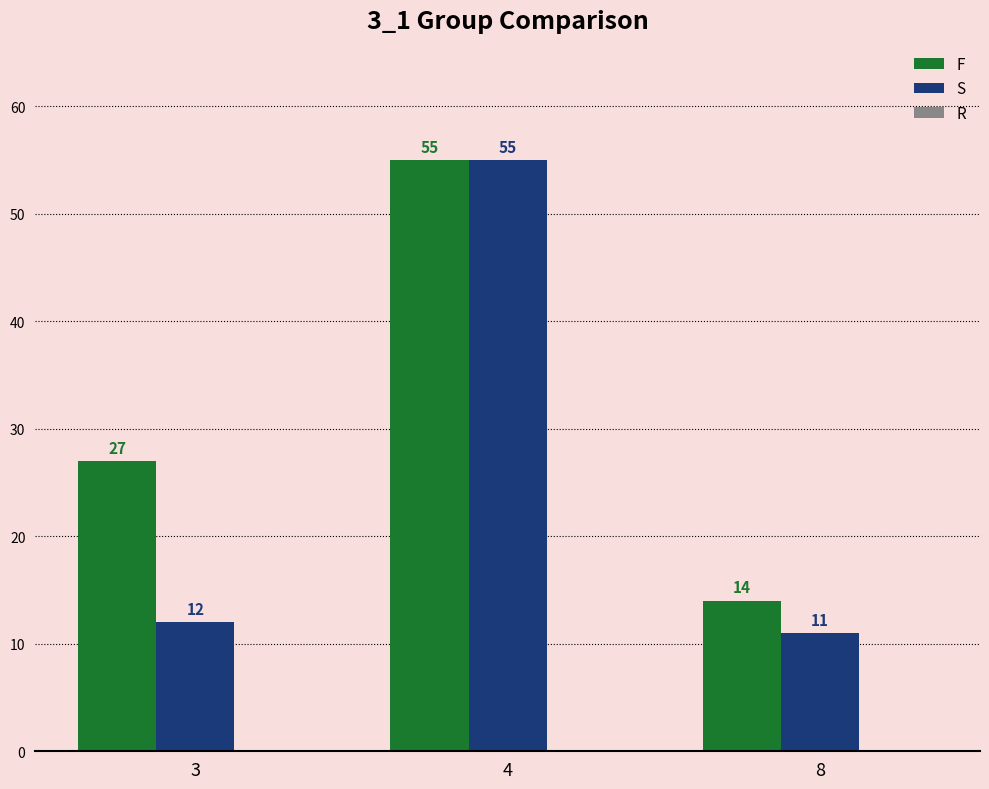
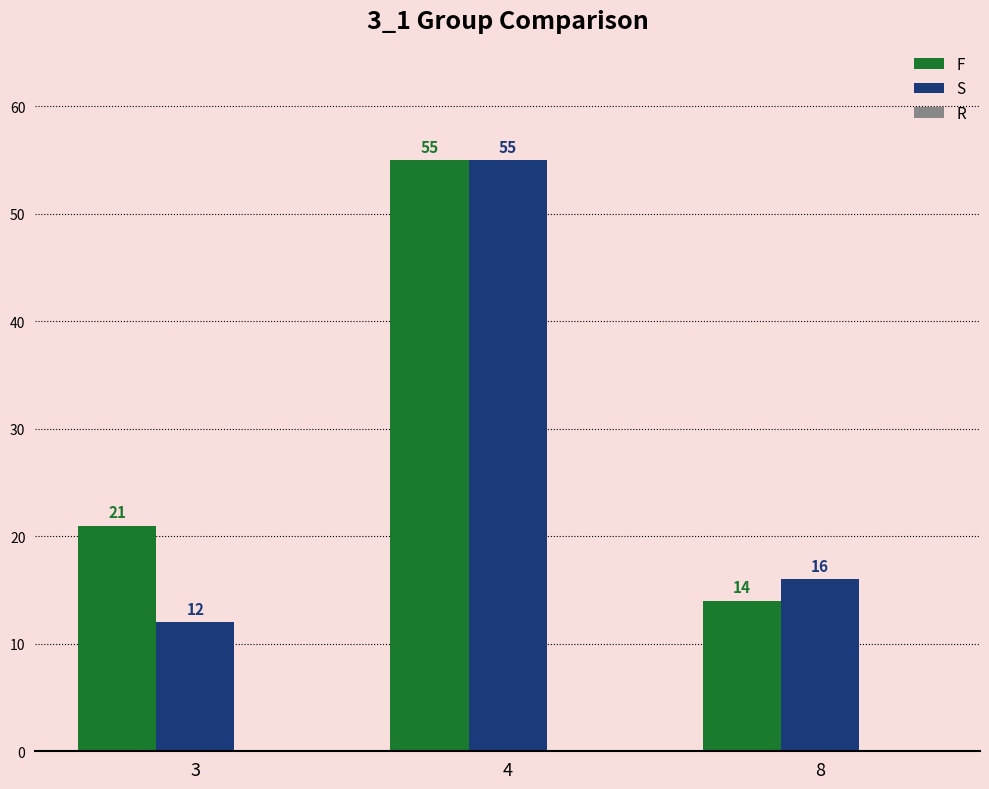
F, 3: 27 -> 21
S, 8: 11 -> 16
